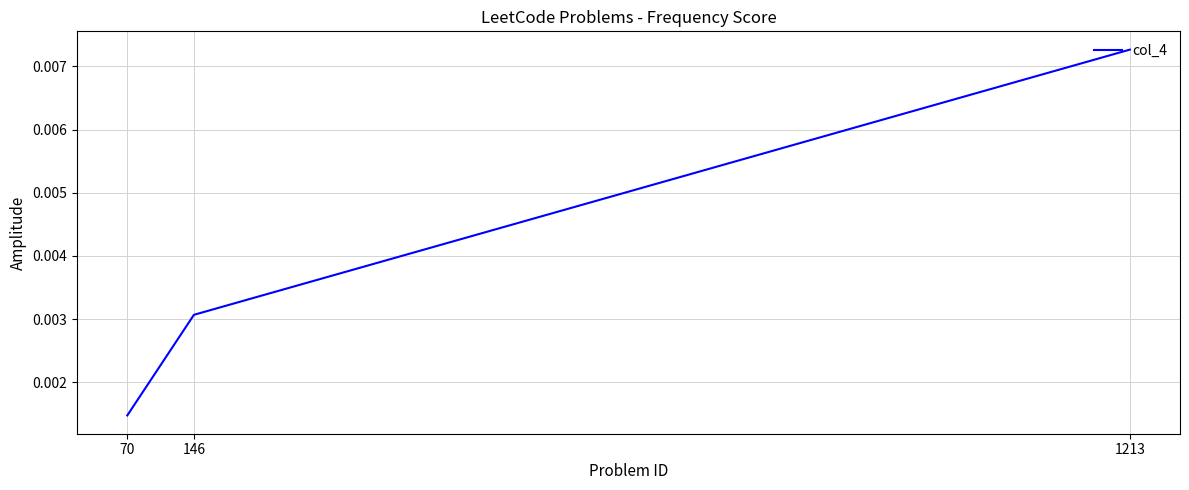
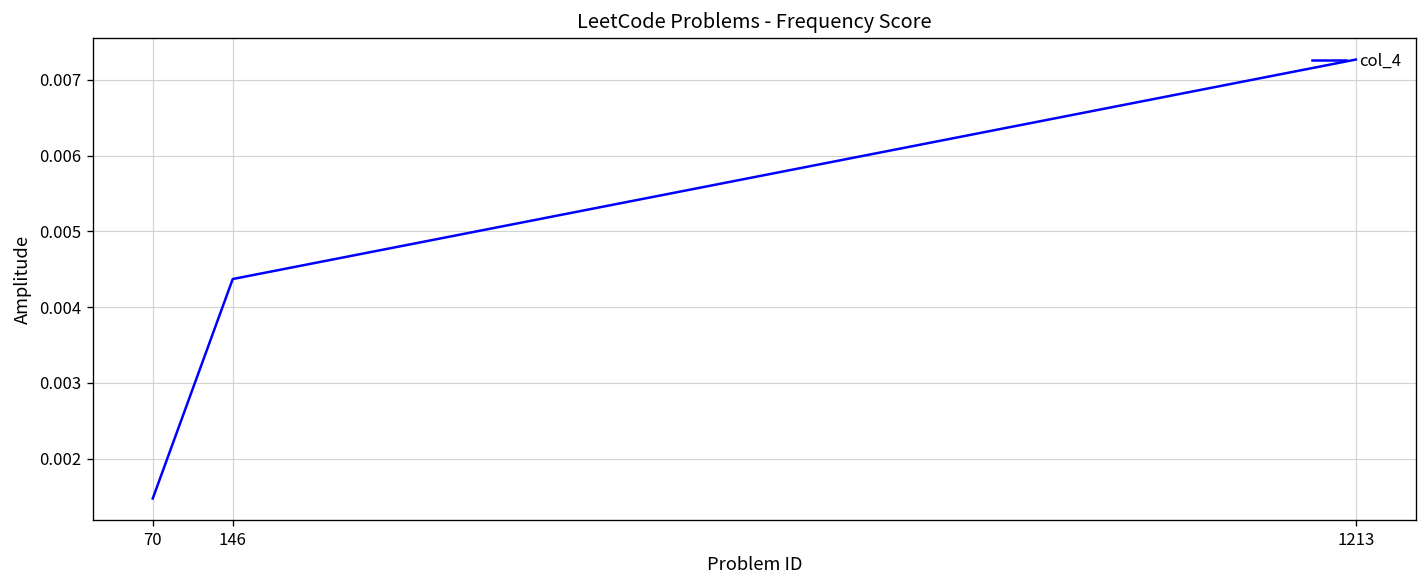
146: 0.0031 -> 0.0044
